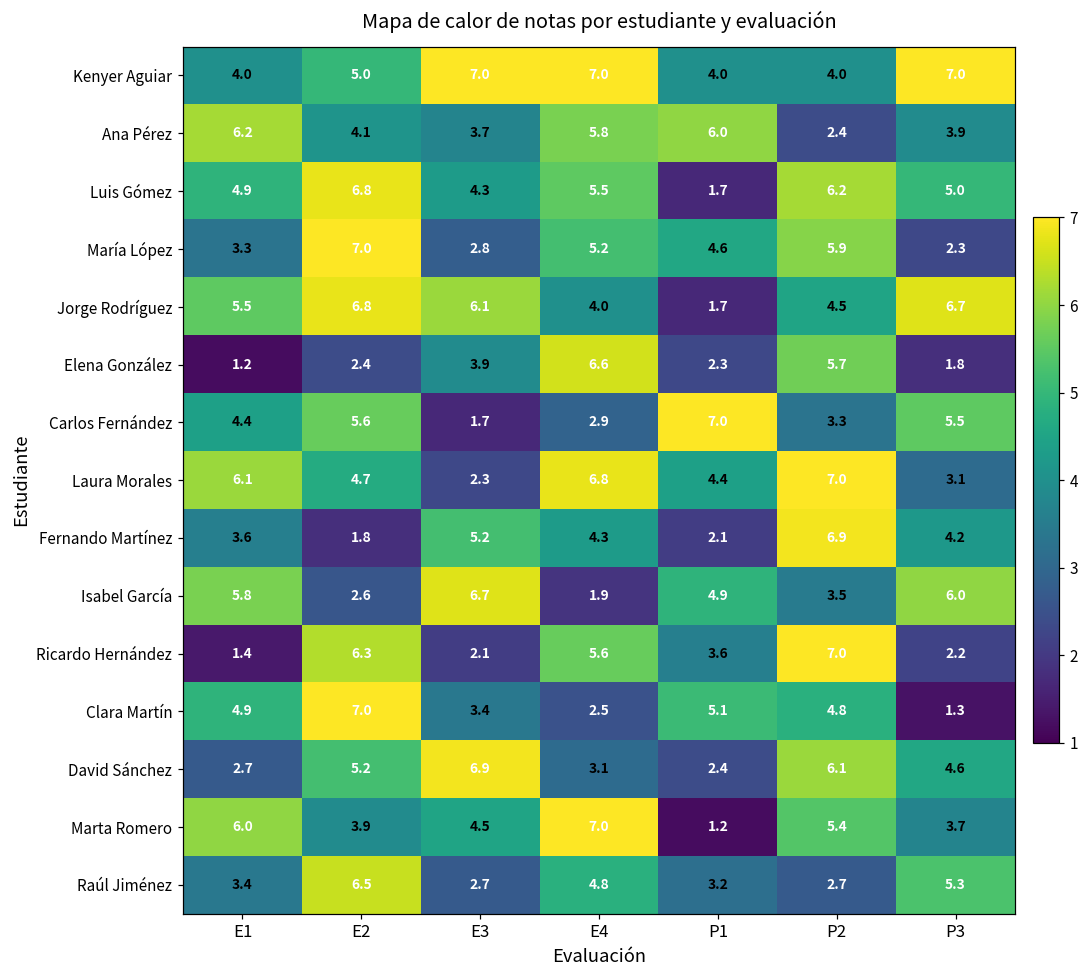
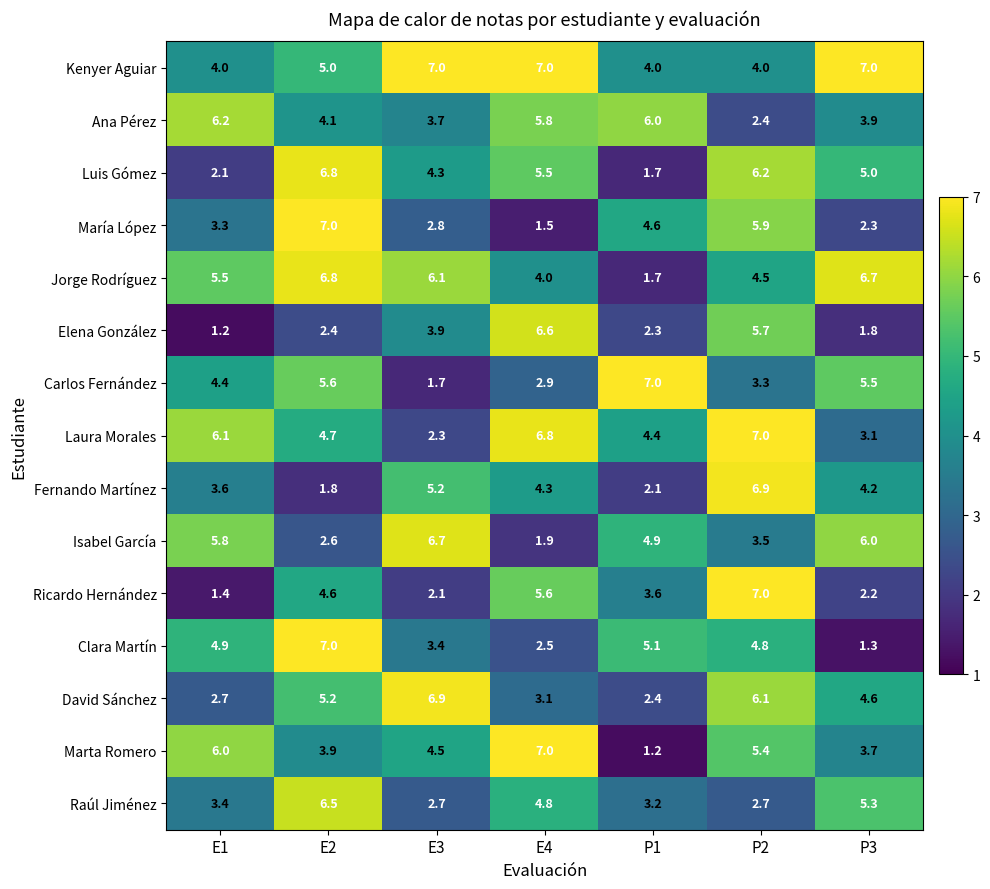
Luis Gómez, E1: 4.9 -> 2.1
María López, E4: 5.2 -> 1.5
Ricardo Hernández, E2: 6.3 -> 4.6
